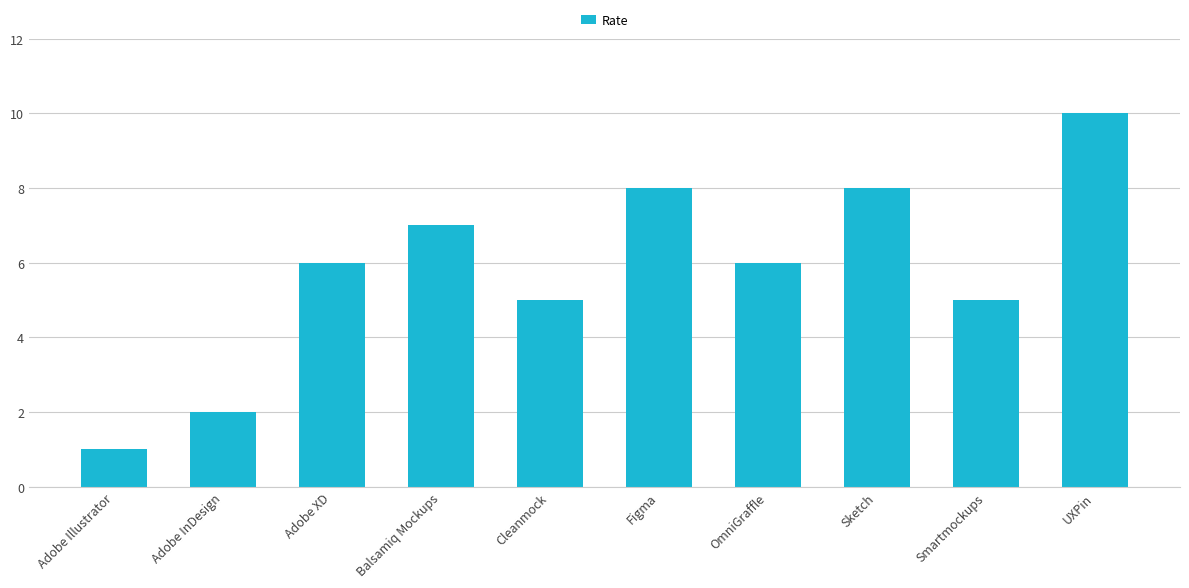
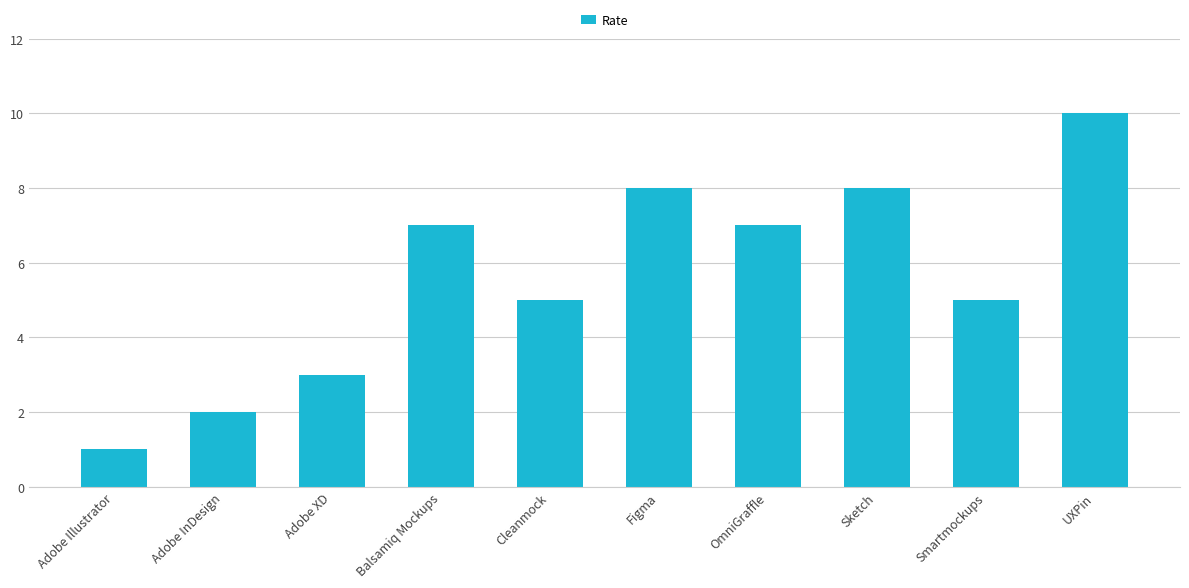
Adobe XD: 6 -> 3
OmniGraffle: 6 -> 7
